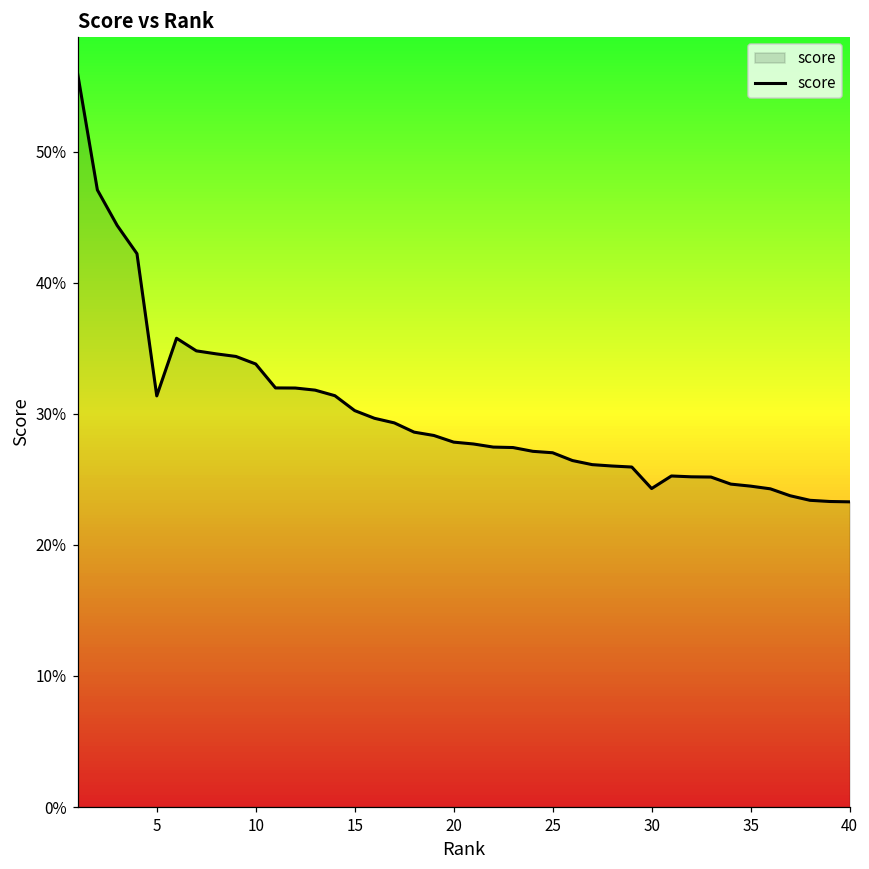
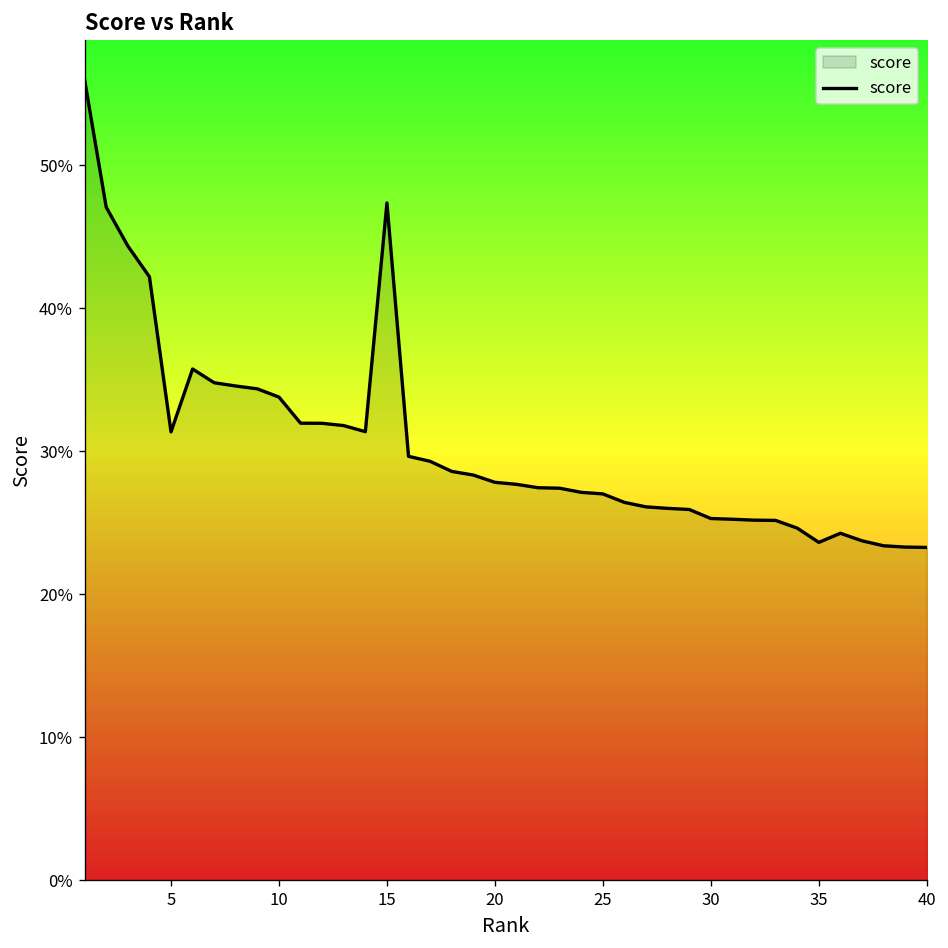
15: 30.2% -> 47.4%
30: 24.3% -> 25.3%
35: 24.5% -> 23.6%
